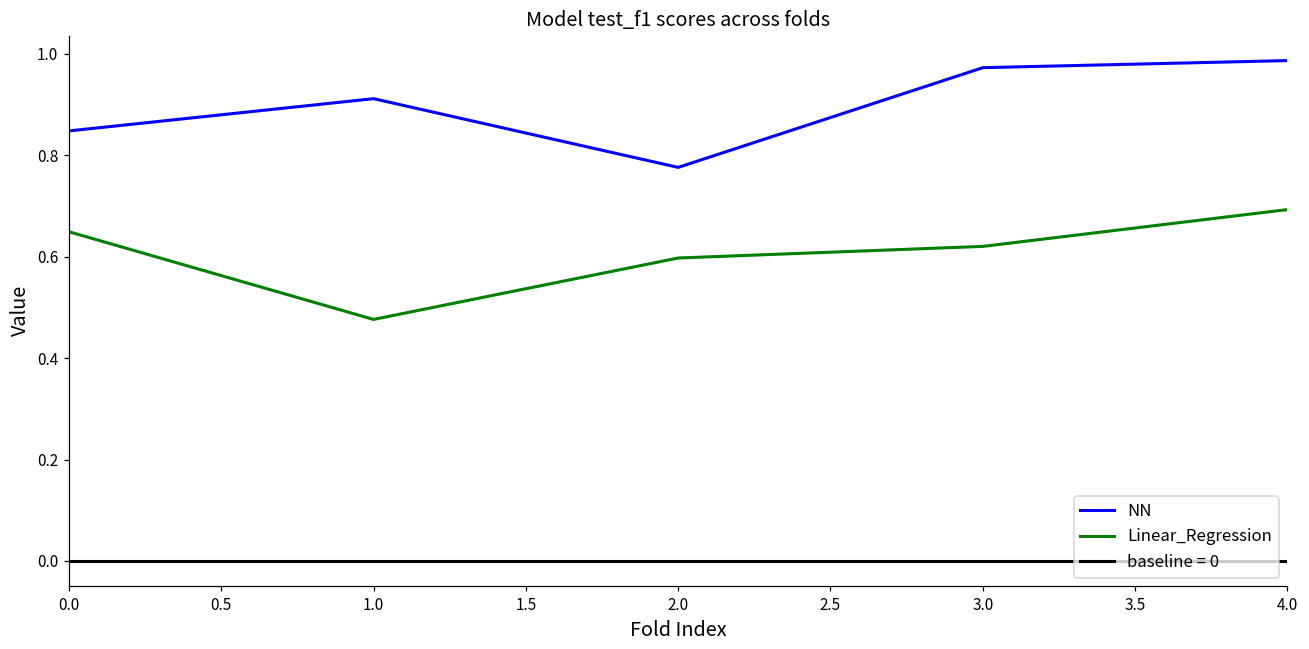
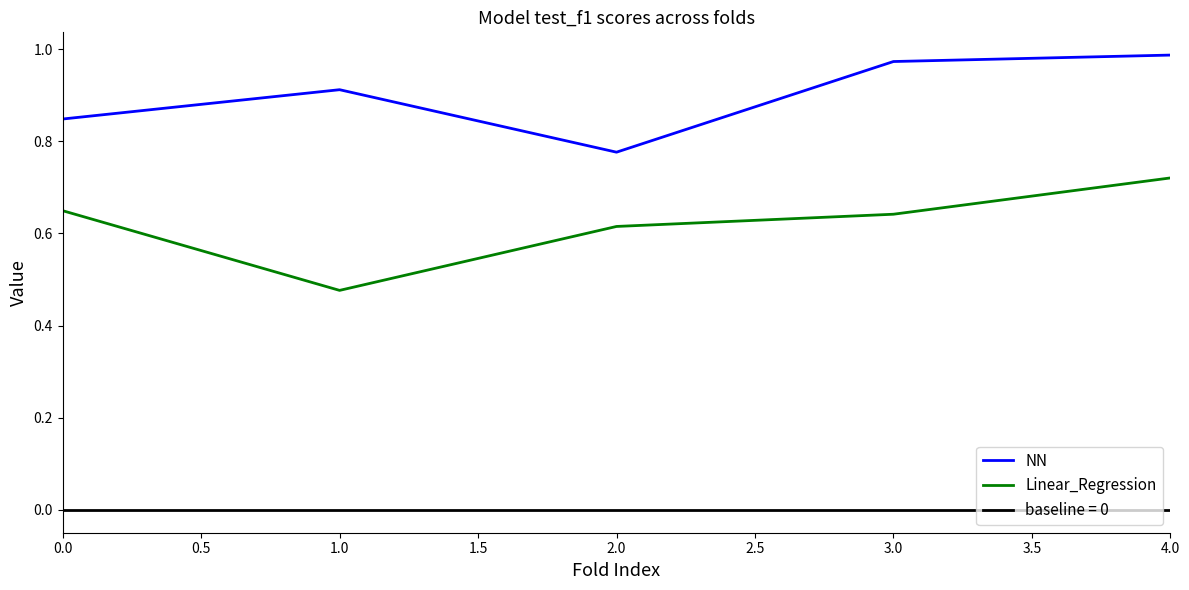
Linear_Regression, 2.0: 0.60 -> 0.62
Linear_Regression, 3.0: 0.62 -> 0.64
Linear_Regression, 4.0: 0.69 -> 0.72
